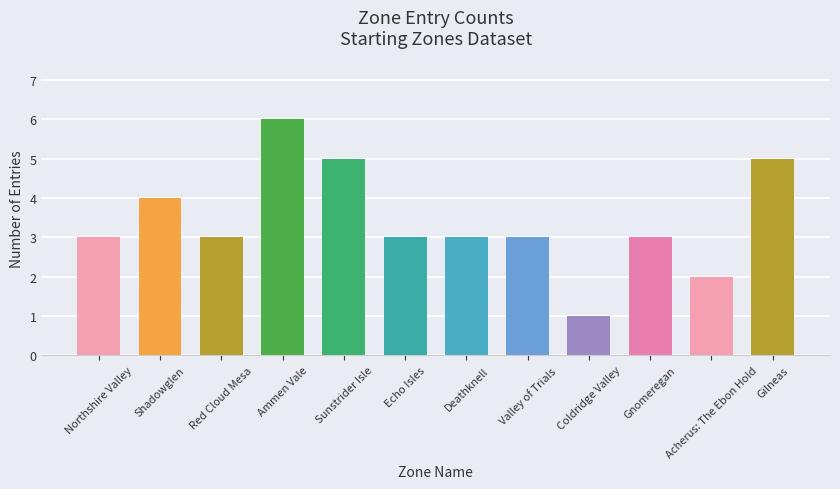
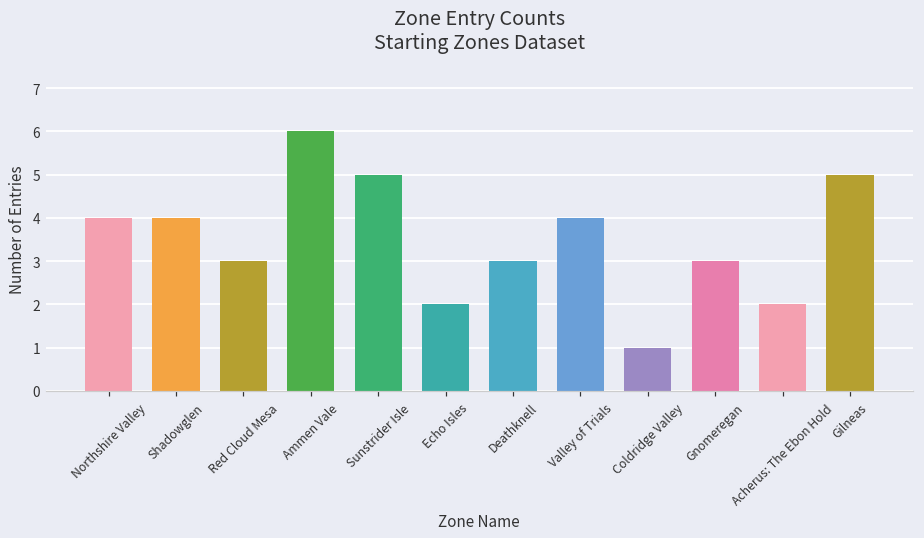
Northshire Valley: 3 -> 4
Echo Isles: 3 -> 2
Valley of Trials: 3 -> 4
